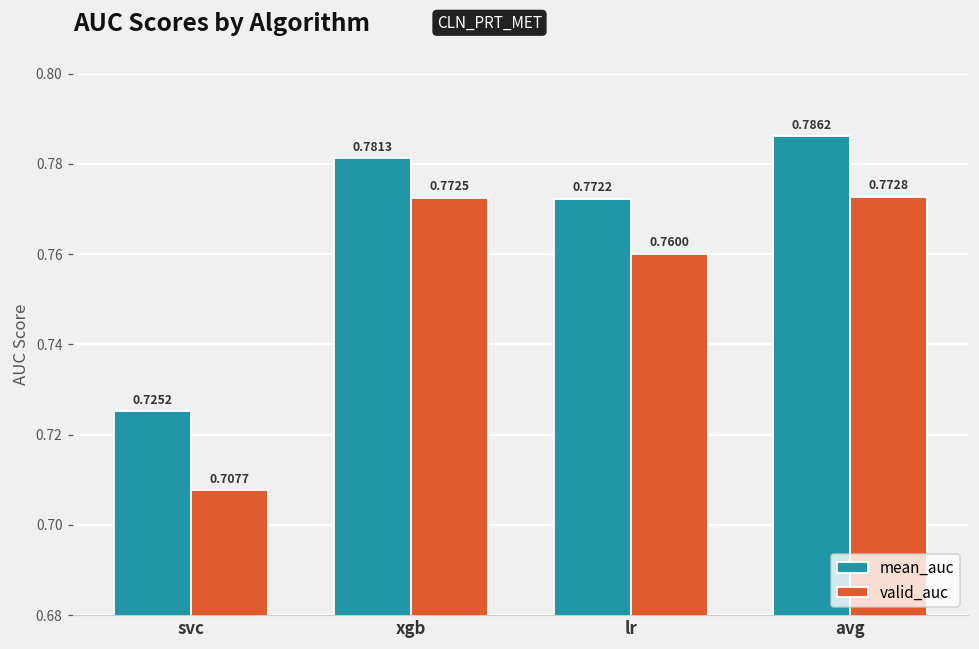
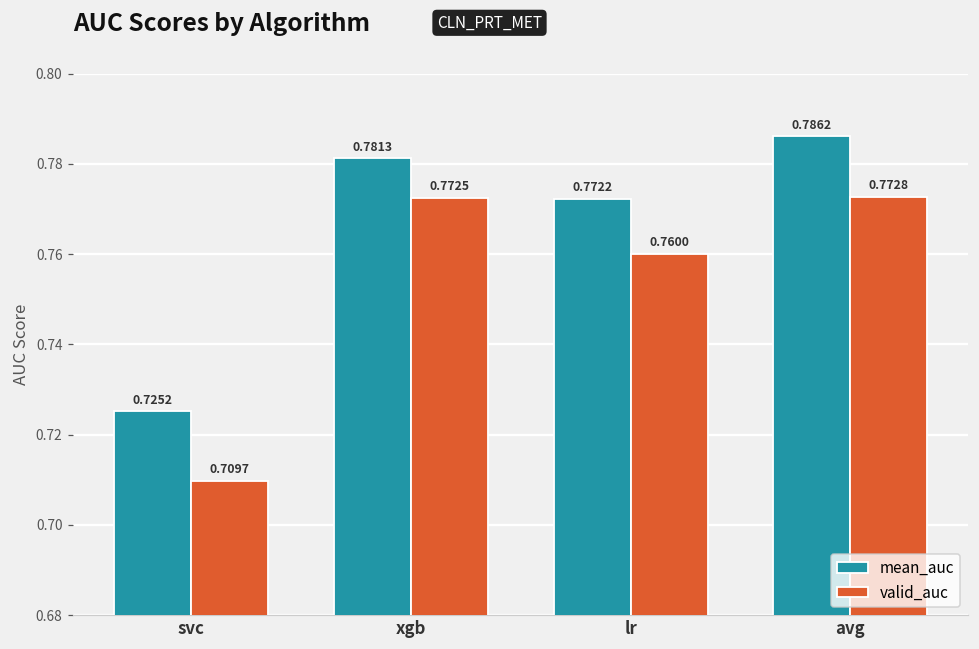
valid_auc, svc: 0.7077 -> 0.7097
